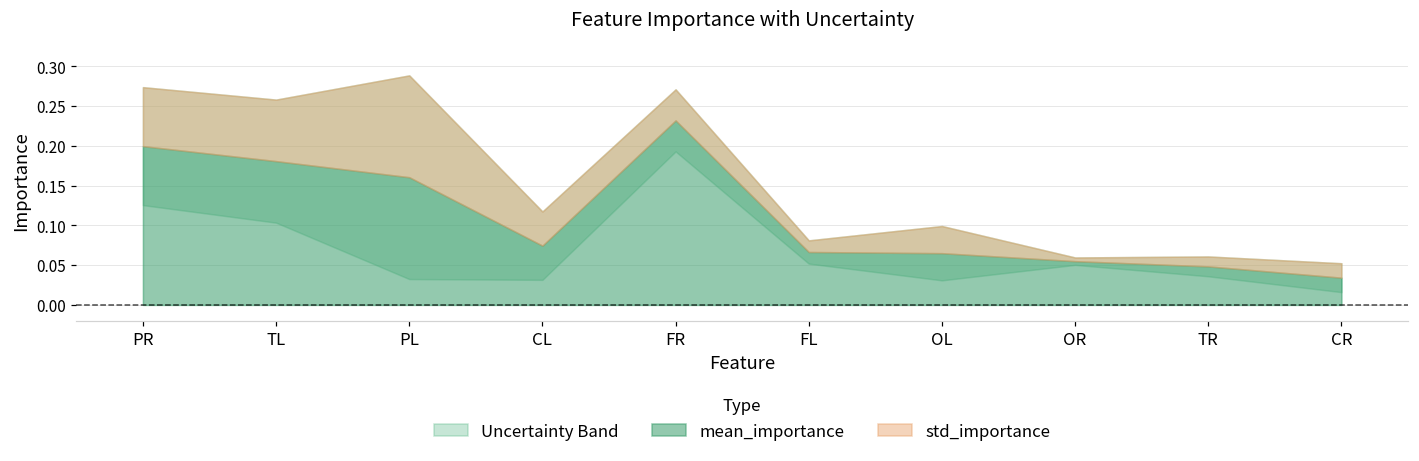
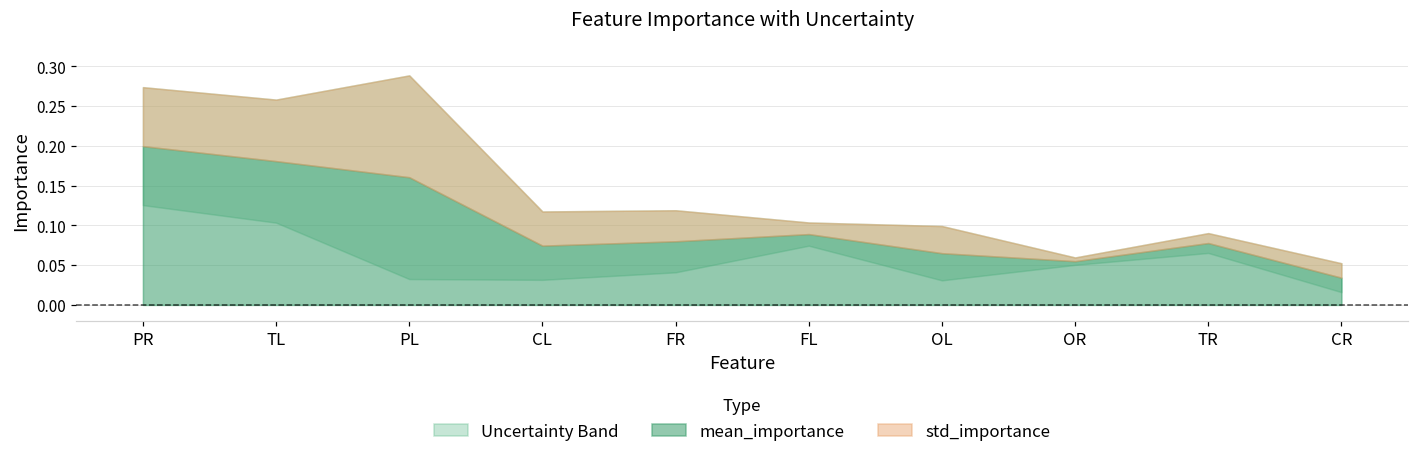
mean_importance, FR: 0.23 -> 0.08
mean_importance, FL: 0.07 -> 0.09
mean_importance, TR: 0.05 -> 0.08
